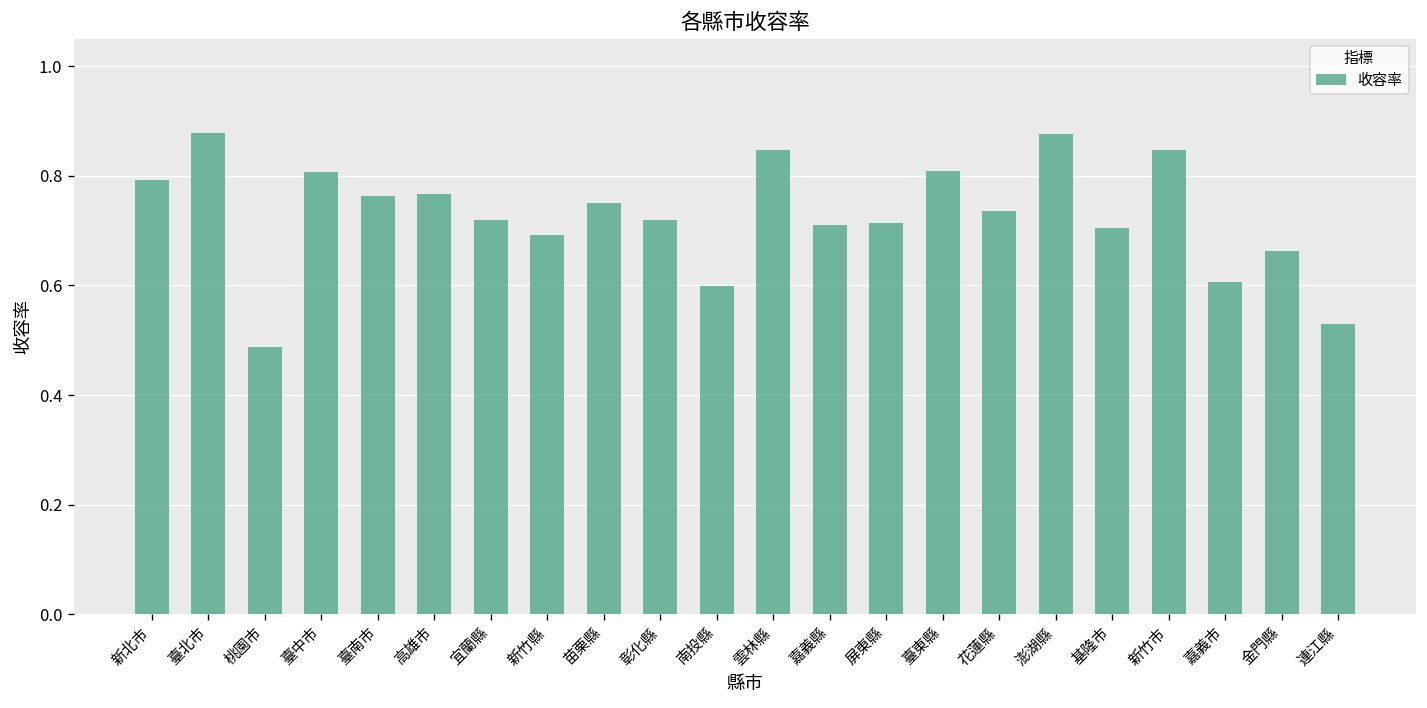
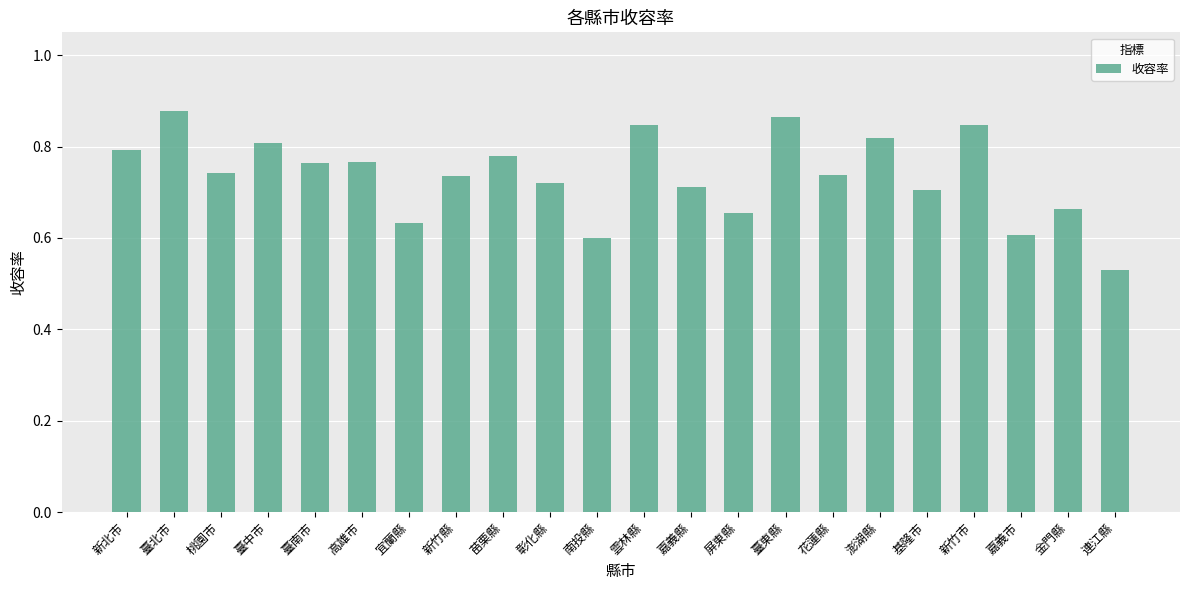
桃園市: 0.49 -> 0.74
宜蘭縣: 0.72 -> 0.63
新竹縣: 0.69 -> 0.73
苗栗縣: 0.75 -> 0.78
屏東縣: 0.71 -> 0.65
臺東縣: 0.81 -> 0.87
澎湖縣: 0.88 -> 0.82
